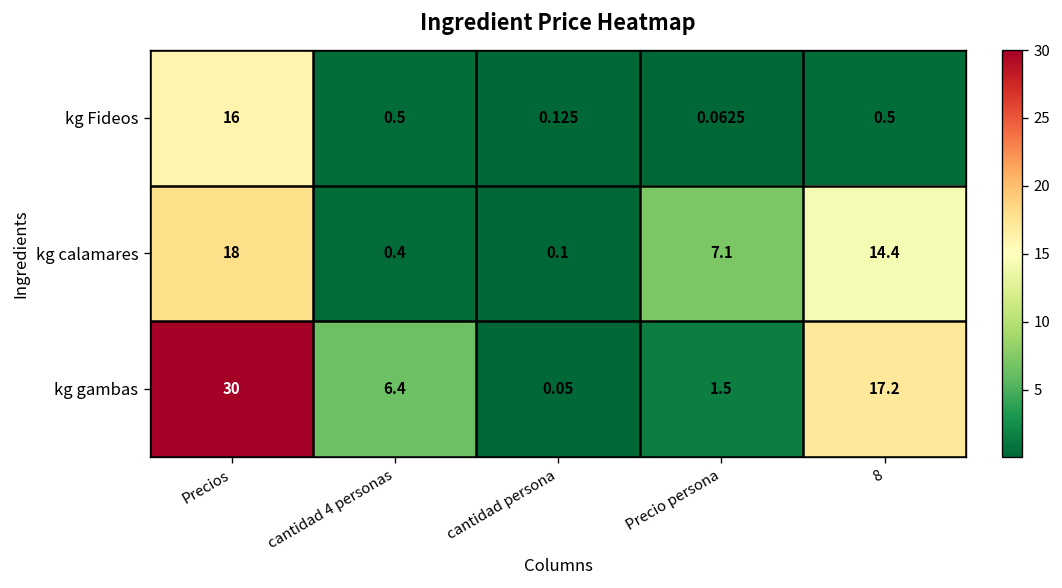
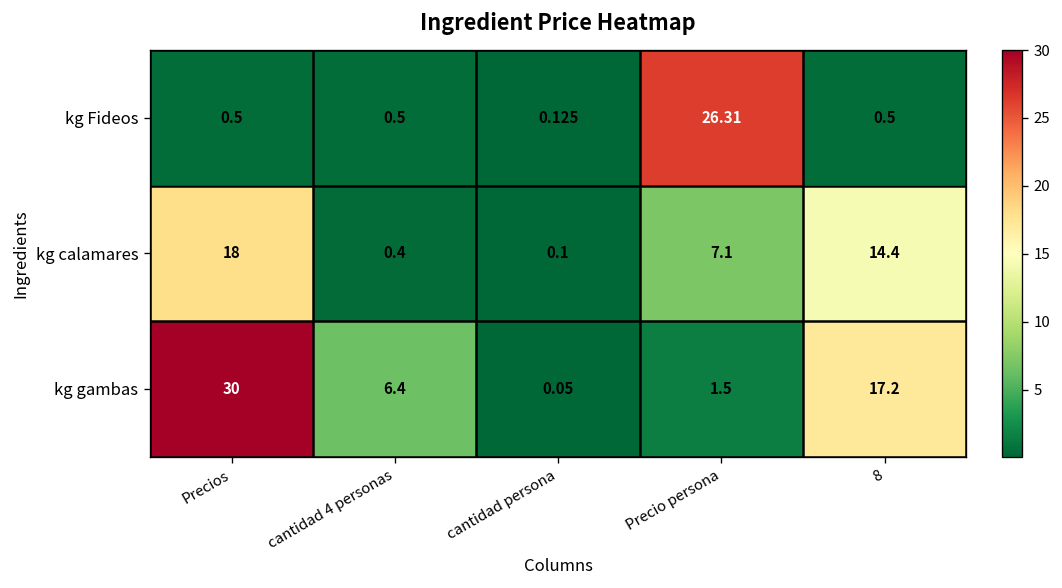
kg Fideos, Precios: 16 -> 0.5
kg Fideos, Precio persona: 0.0625 -> 26.31
